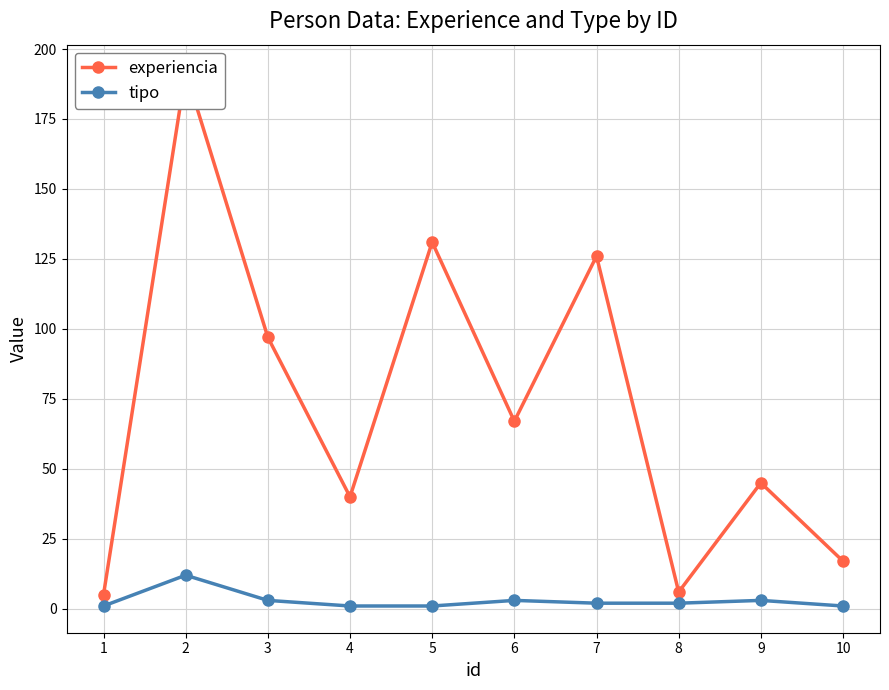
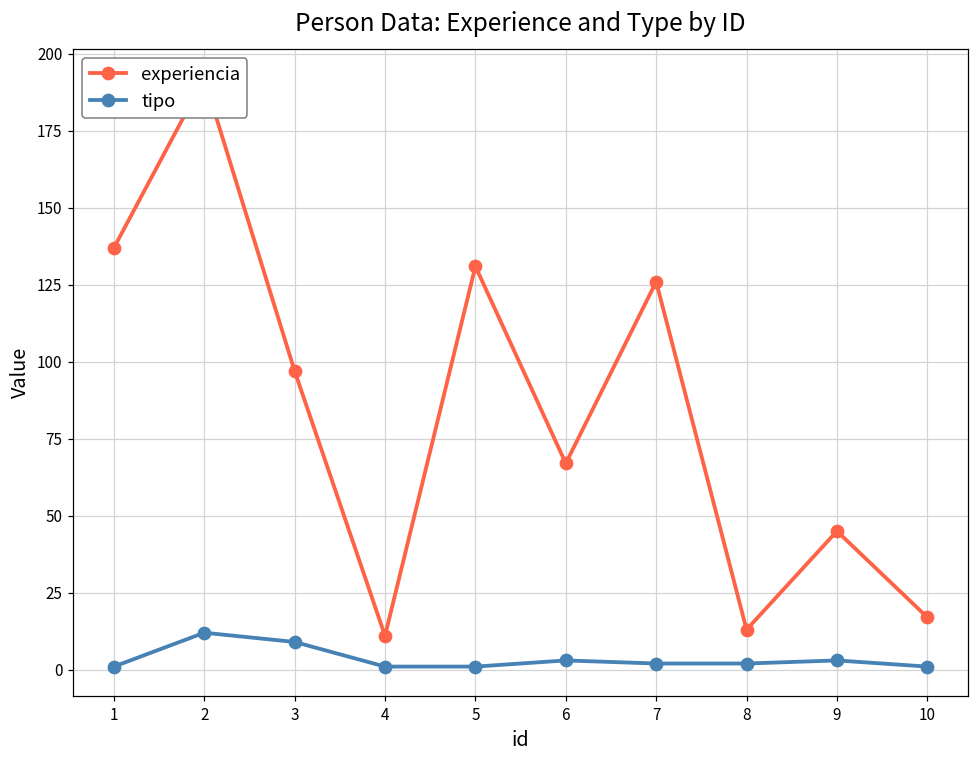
experiencia, 1: 5 -> 137
tipo, 3: 3 -> 9
experiencia, 4: 40 -> 11
experiencia, 8: 6 -> 13
